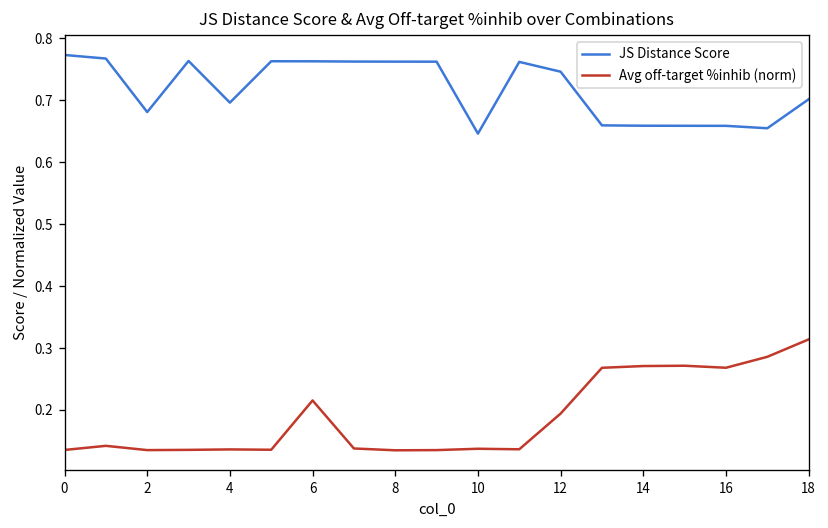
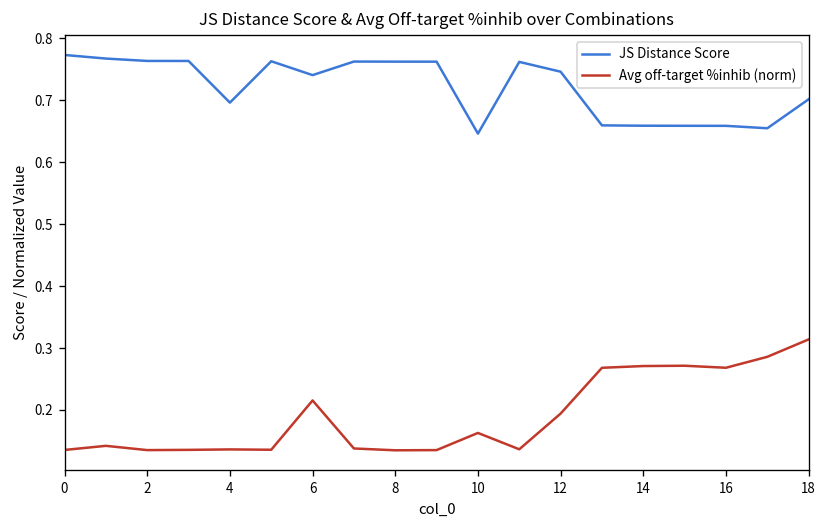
JS Distance Score, 2: 0.68 -> 0.76
JS Distance Score, 6: 0.76 -> 0.74
Avg off-target %inhib (norm), 10: 0.14 -> 0.16
